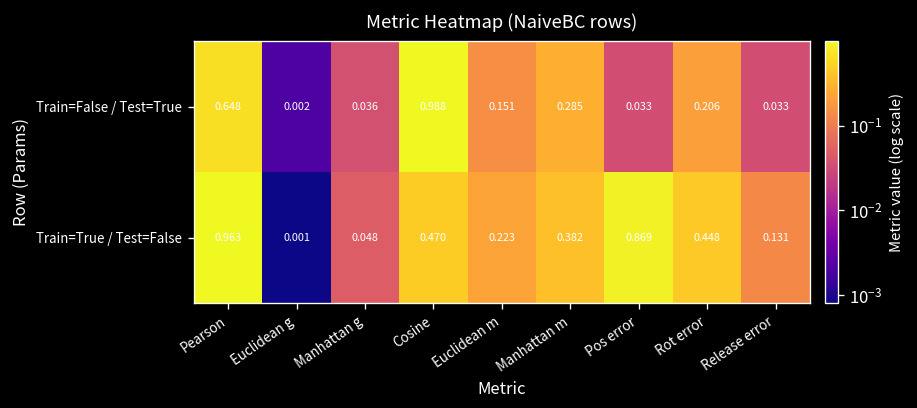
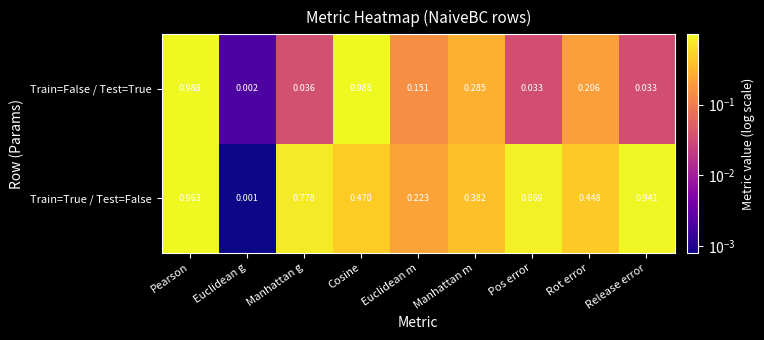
Train=False / Test=True, Pearson: 0.648 -> 0.988
Train=True / Test=False, Manhattan g: 0.048 -> 0.778
Train=True / Test=False, Release error: 0.131 -> 0.941
